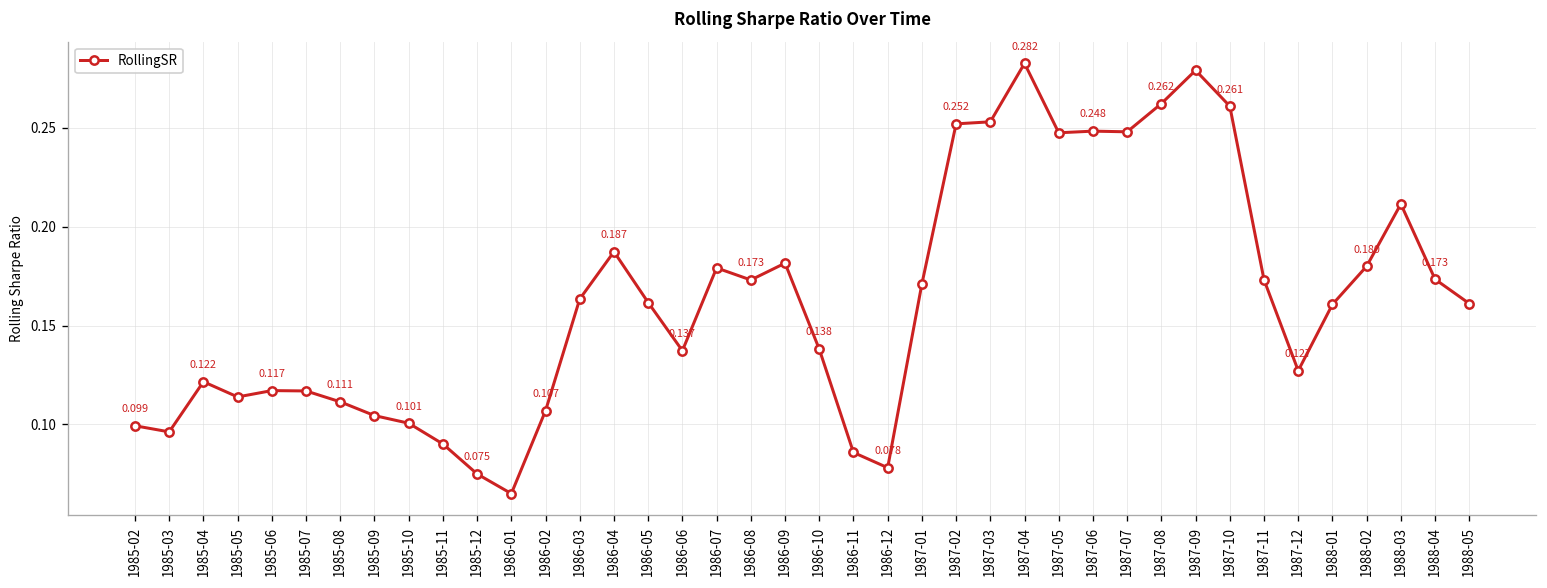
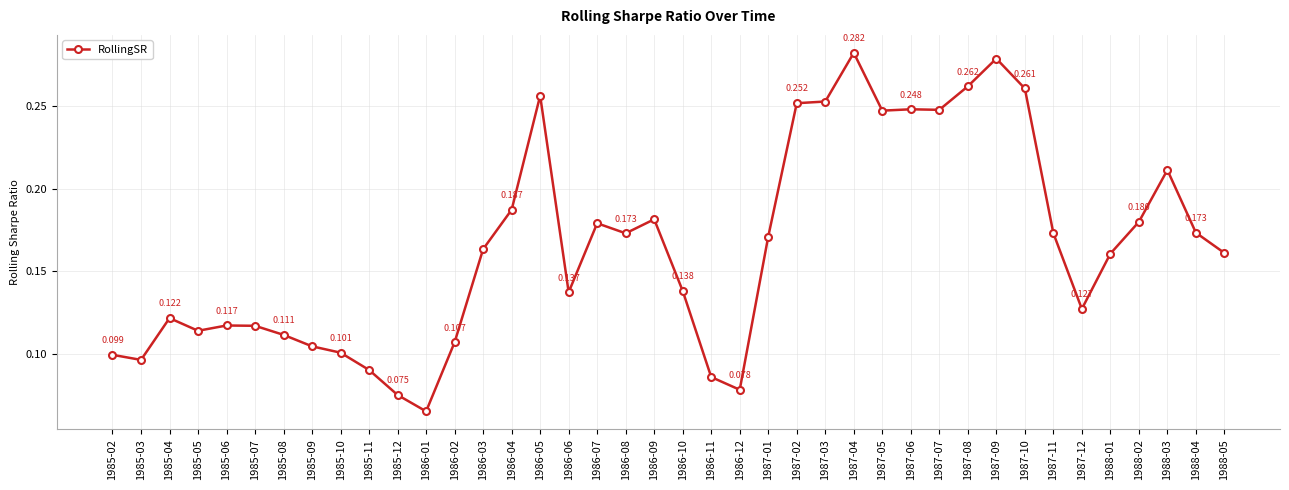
1986-05: 0.162 -> 0.256
